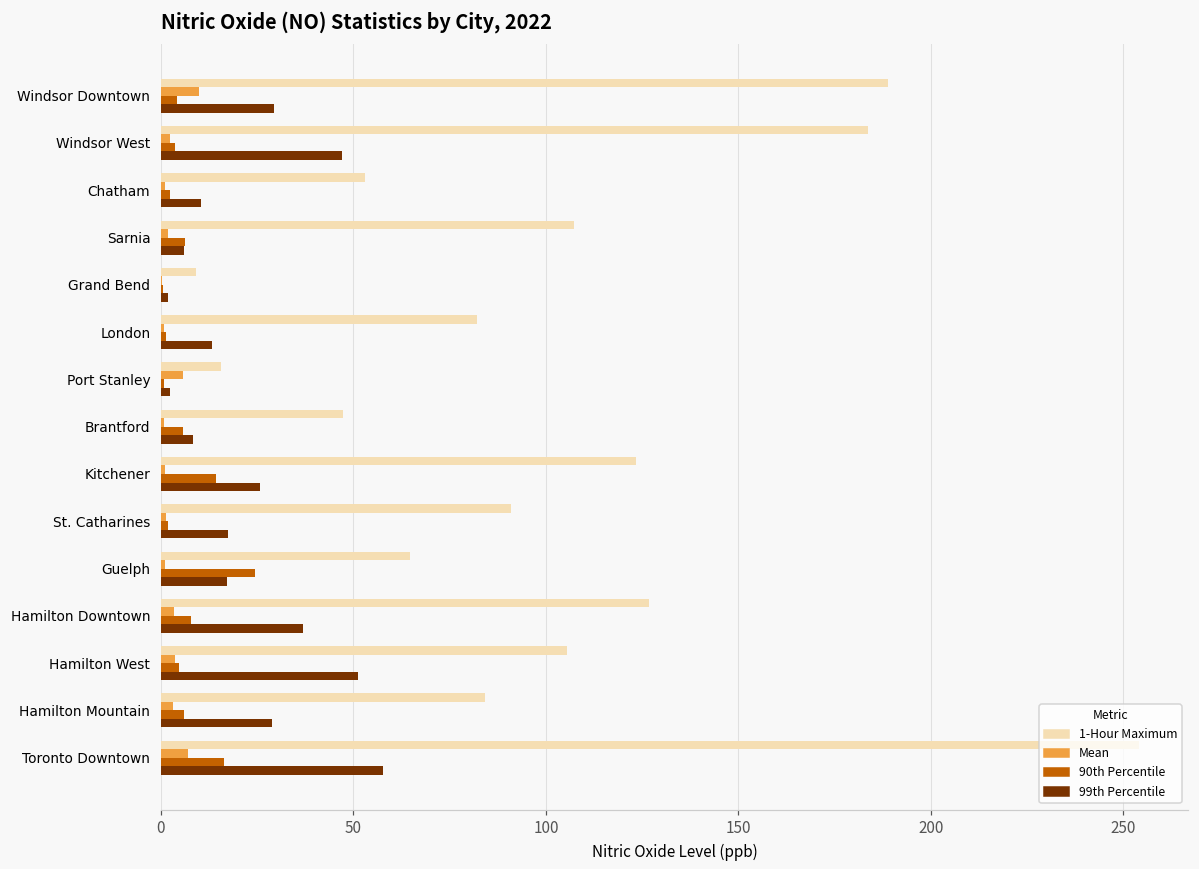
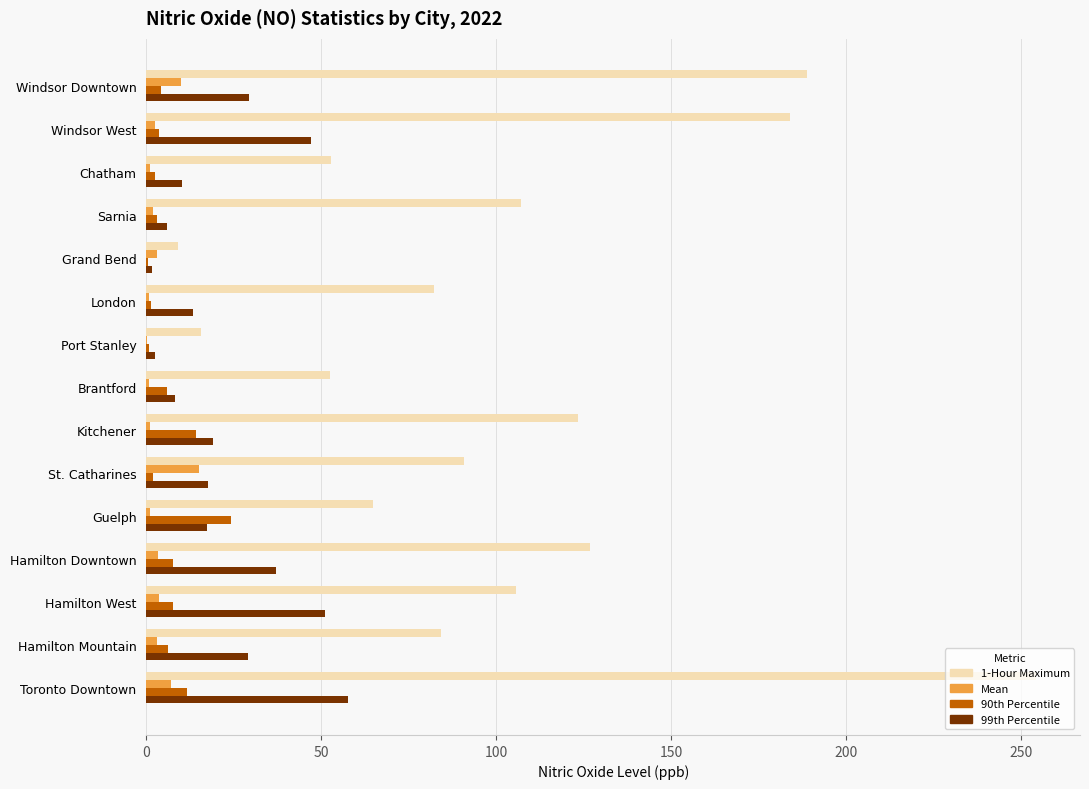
90th Percentile, Sarnia: 6 -> 3
Mean, Grand Bend: 0 -> 3
Mean, Port Stanley: 6 -> 0
1-Hour Maximum, Brantford: 47 -> 53
99th Percentile, Kitchener: 26 -> 19
Mean, St. Catharines: 1 -> 15
90th Percentile, Hamilton West: 5 -> 8
90th Percentile, Toronto Downtown: 16 -> 12
